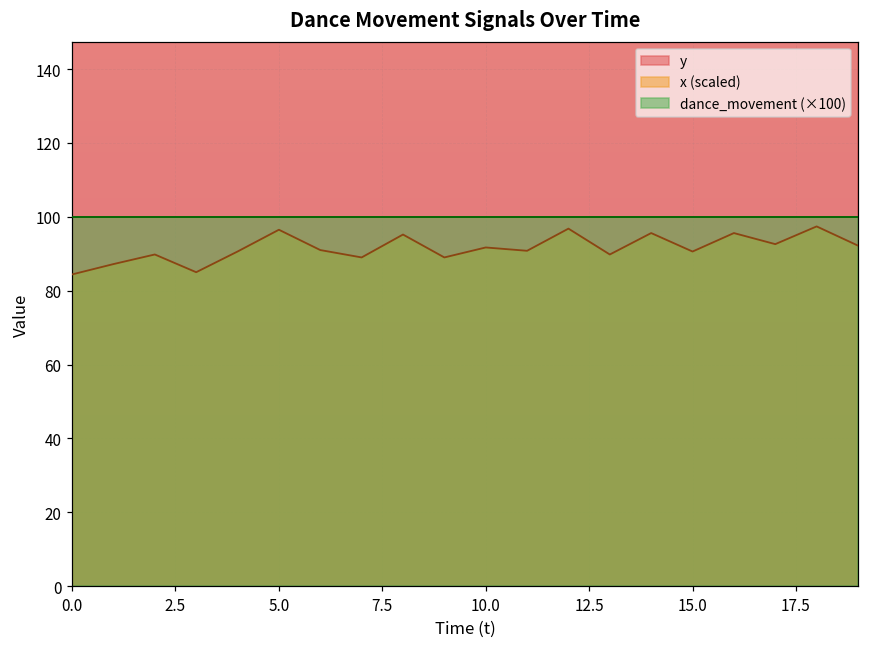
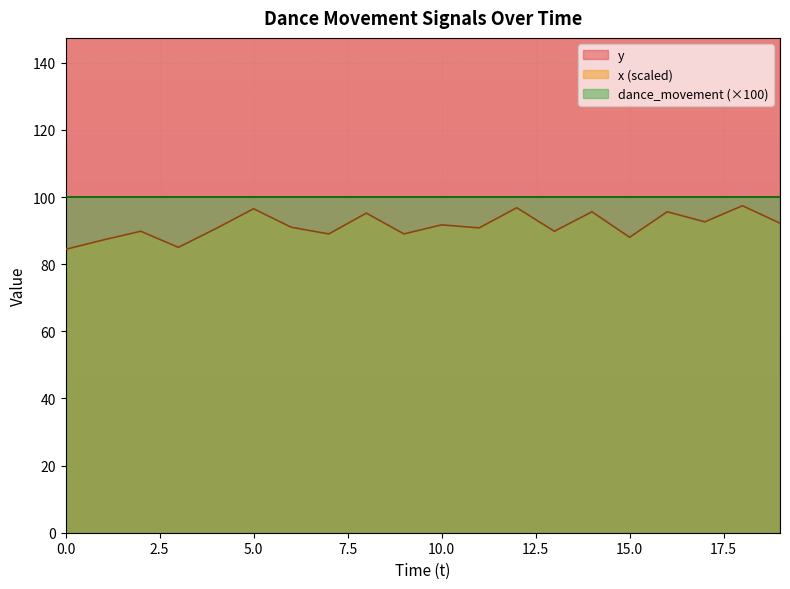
x (scaled), 15.0: 91 -> 88
